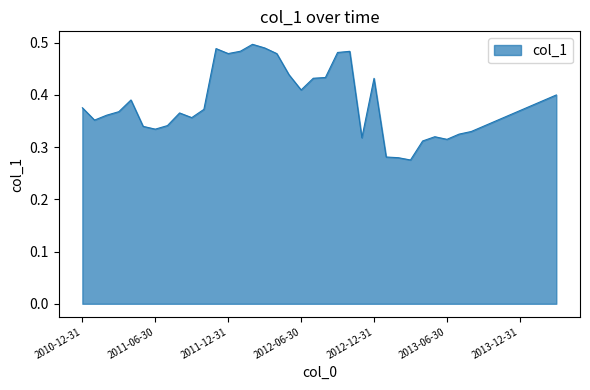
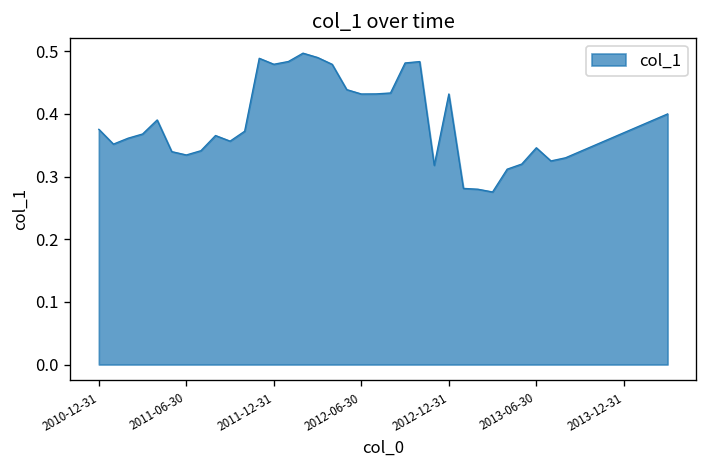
2012-06-30: 0.41 -> 0.43
2013-06-30: 0.32 -> 0.35
